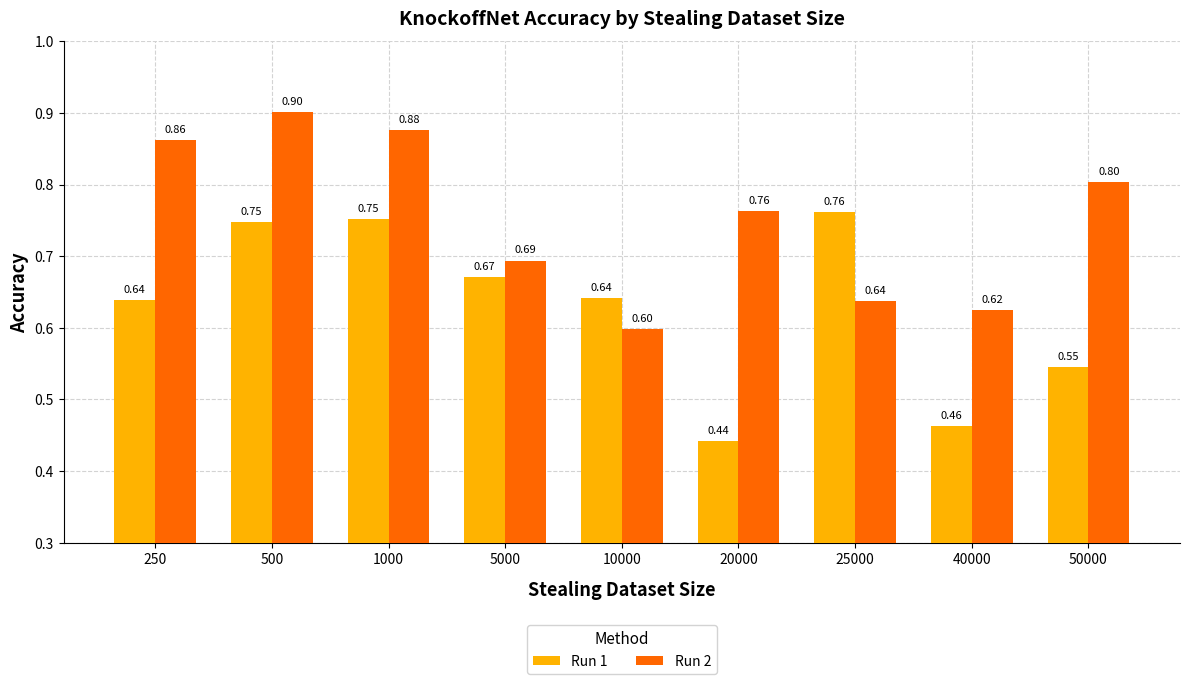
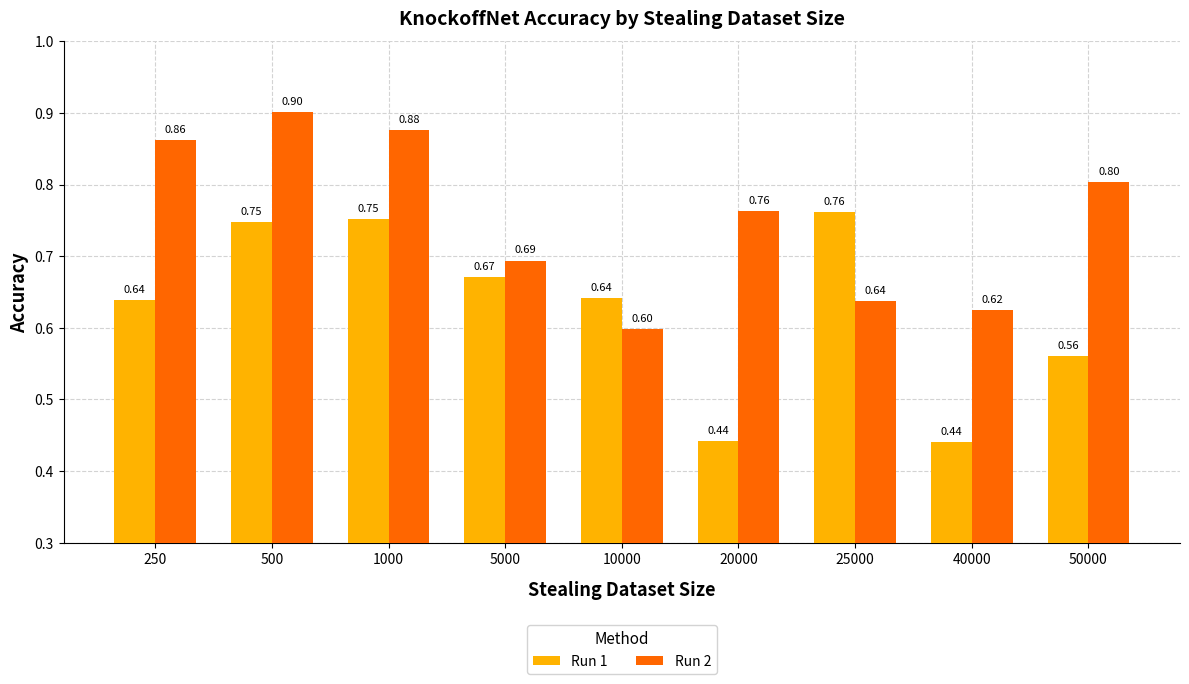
Run 1, 40000: 0.46 -> 0.44
Run 1, 50000: 0.55 -> 0.56
